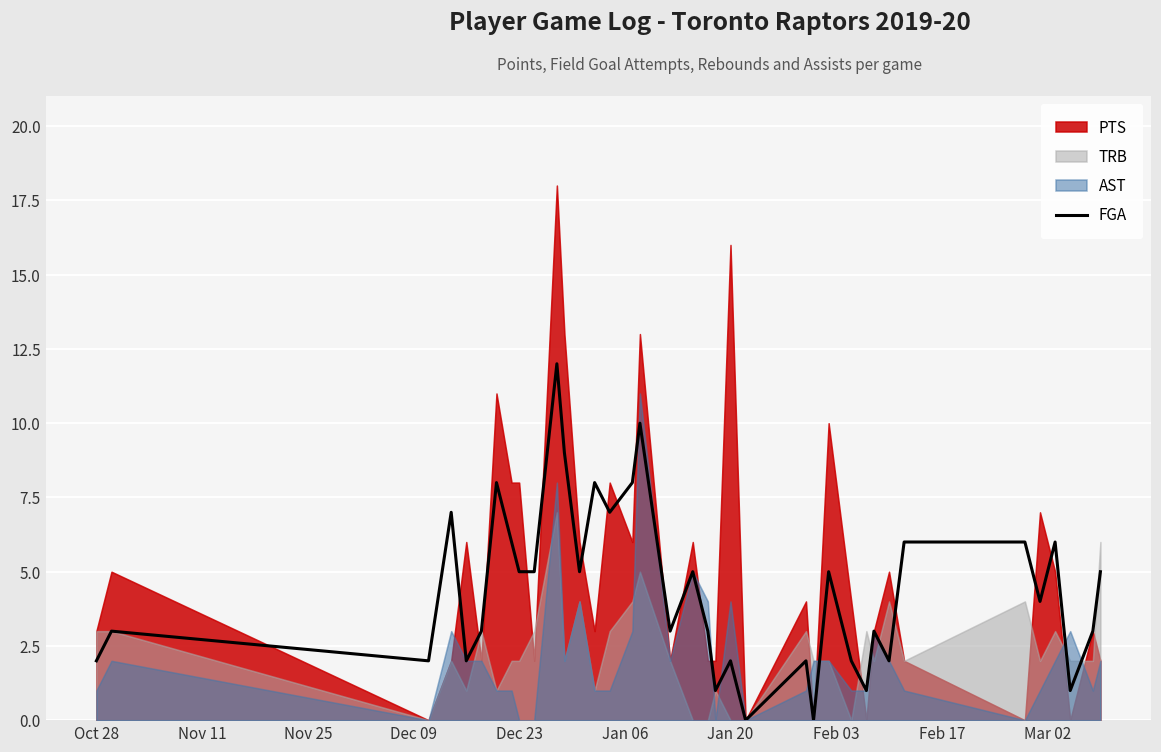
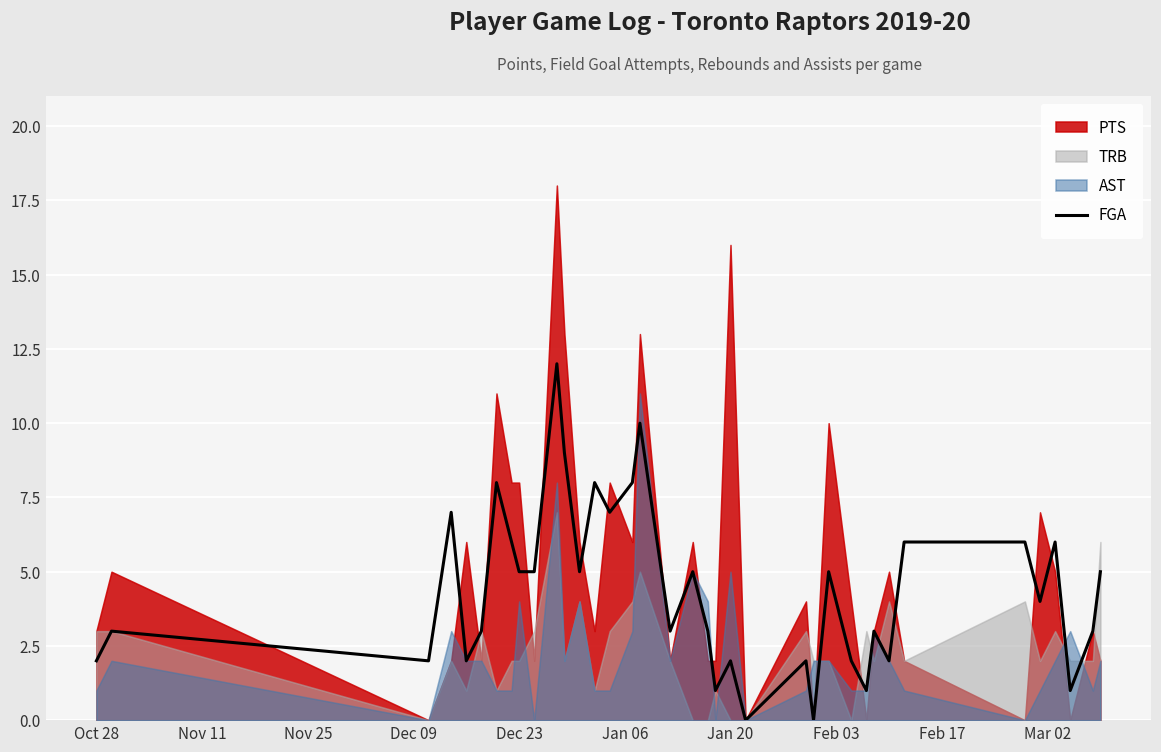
AST, Dec 23: 0 -> 4
AST, Jan 20: 4 -> 5
